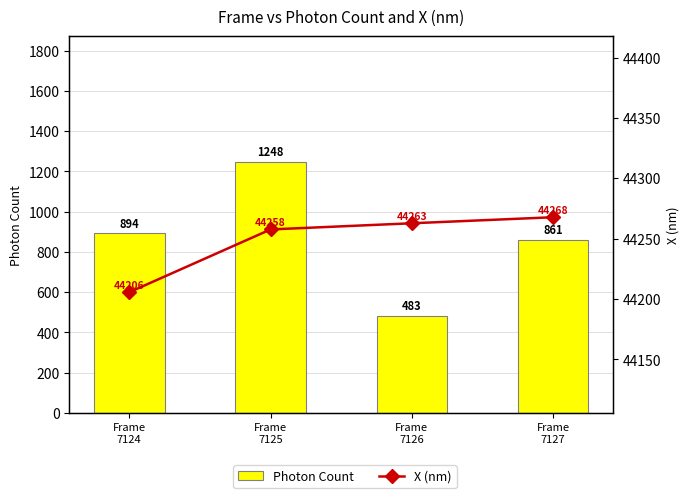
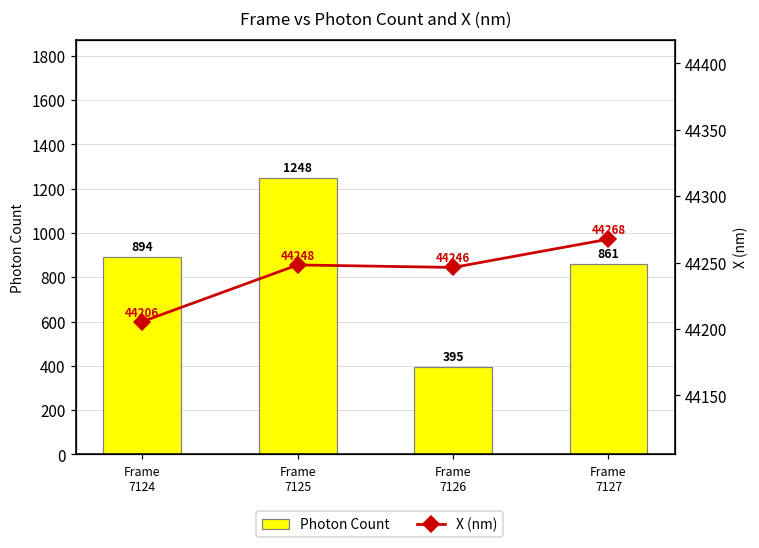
Photon Count, Frame 7126: 483 -> 395
X (nm), Frame 7125: 44258 -> 44248
X (nm), Frame 7126: 44263 -> 44246
